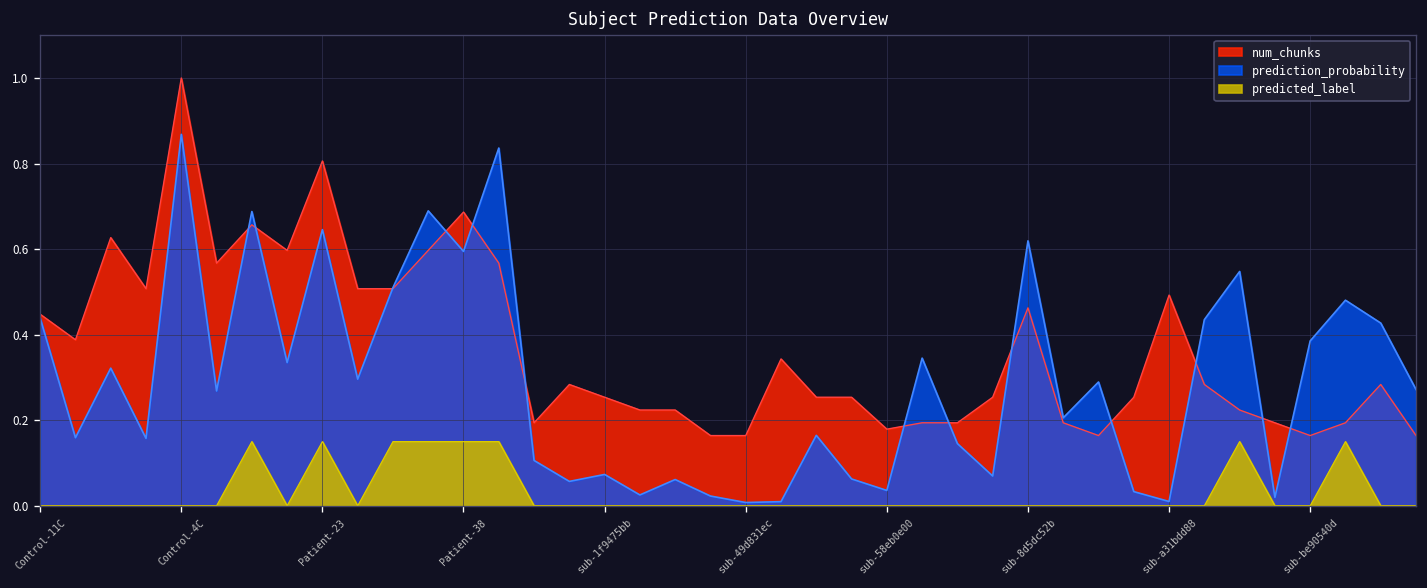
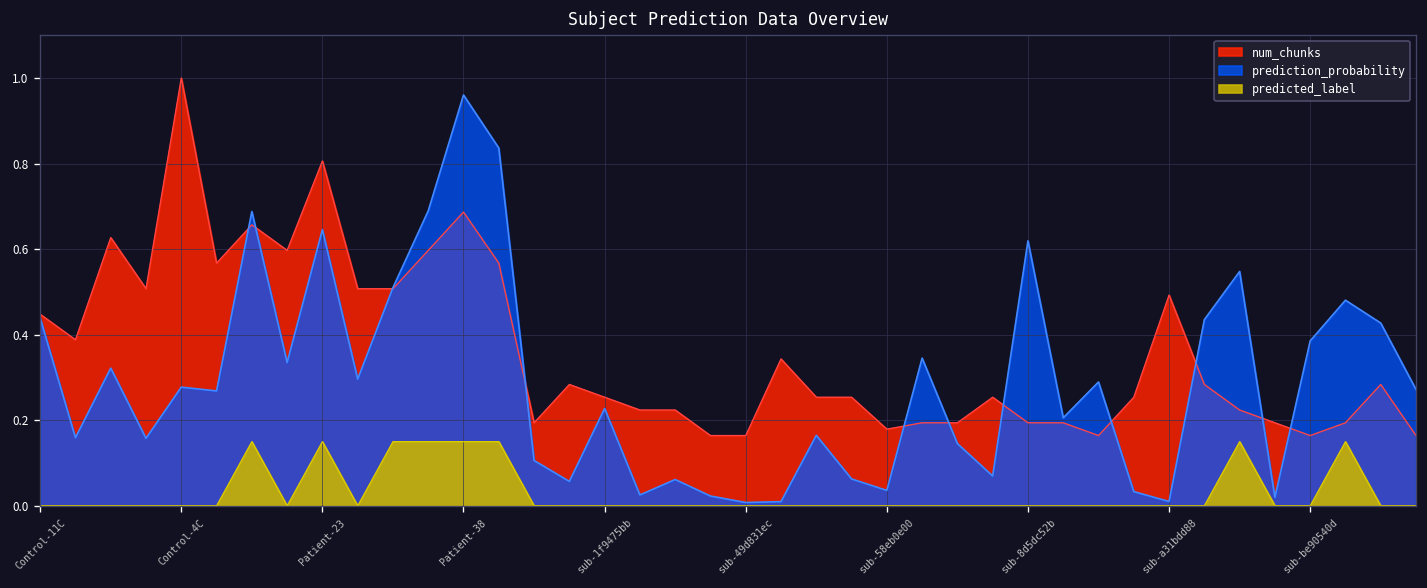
prediction_probability, Control-4C: 0.87 -> 0.28
prediction_probability, Patient-38: 0.59 -> 0.96
prediction_probability, sub-1f9475bb: 0.07 -> 0.23
num_chunks, sub-8d5dc52b: 0.46 -> 0.19
